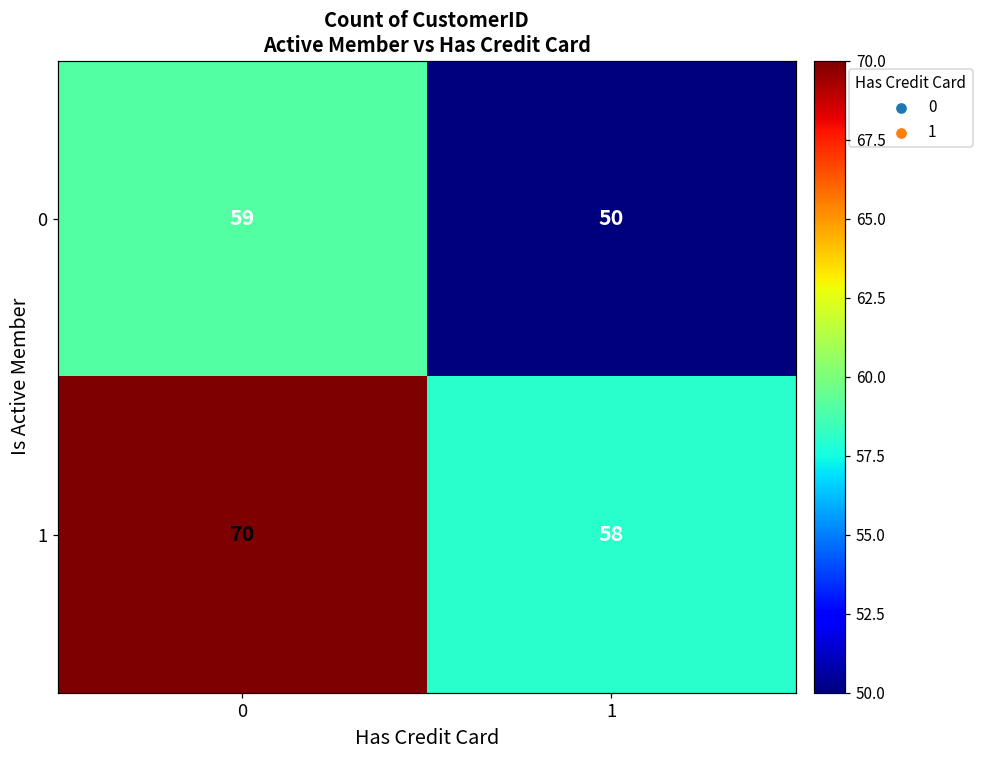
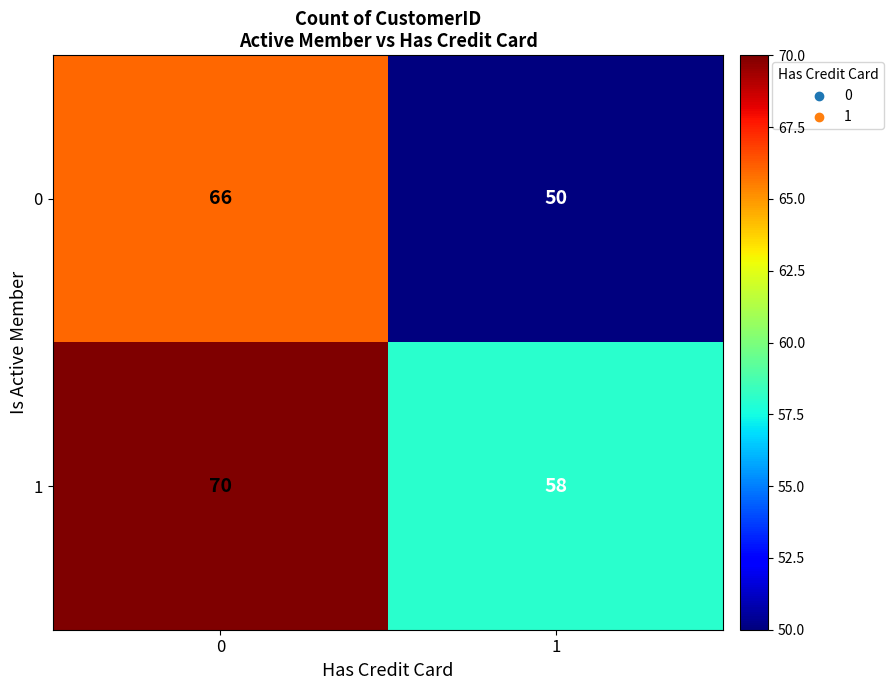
0, 0: 59 -> 66
